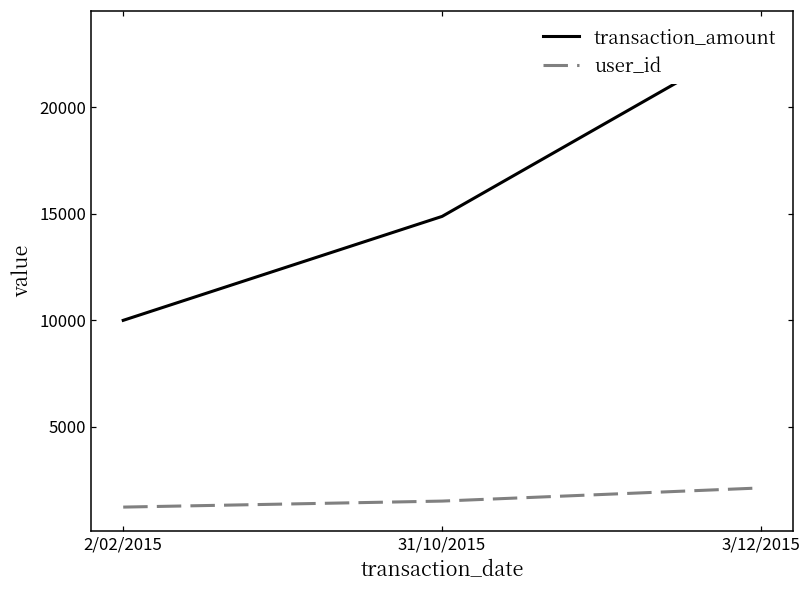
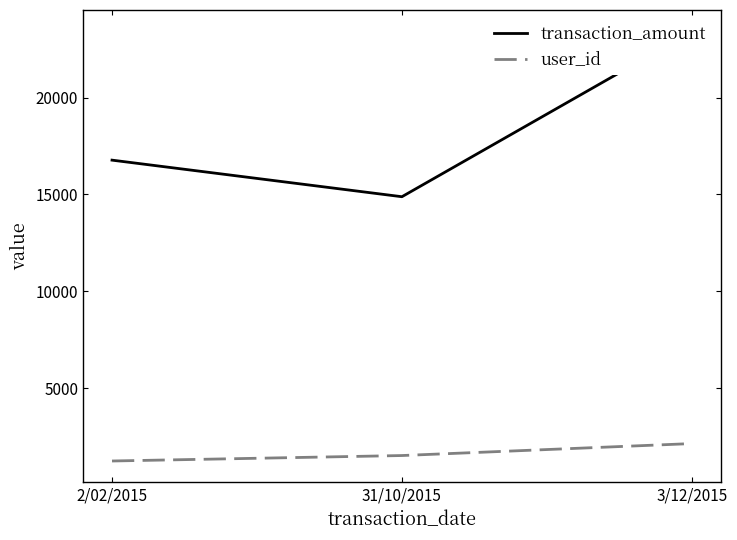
transaction_amount, 2/02/2015: 10000 -> 16800
